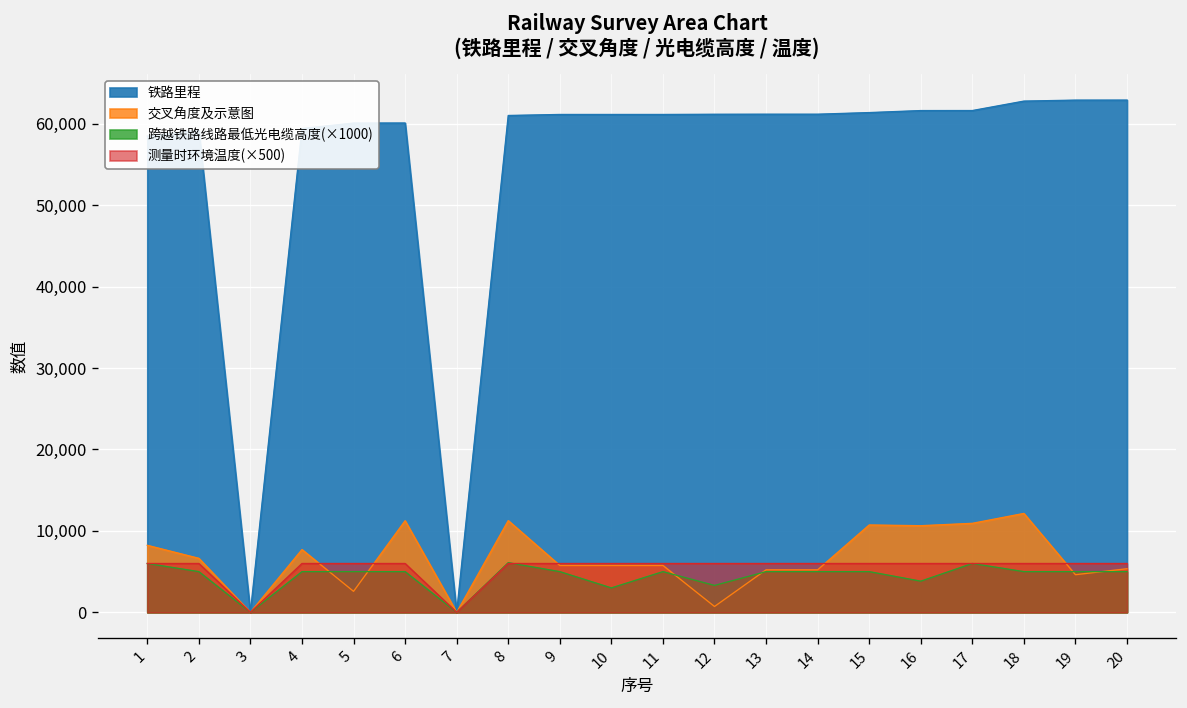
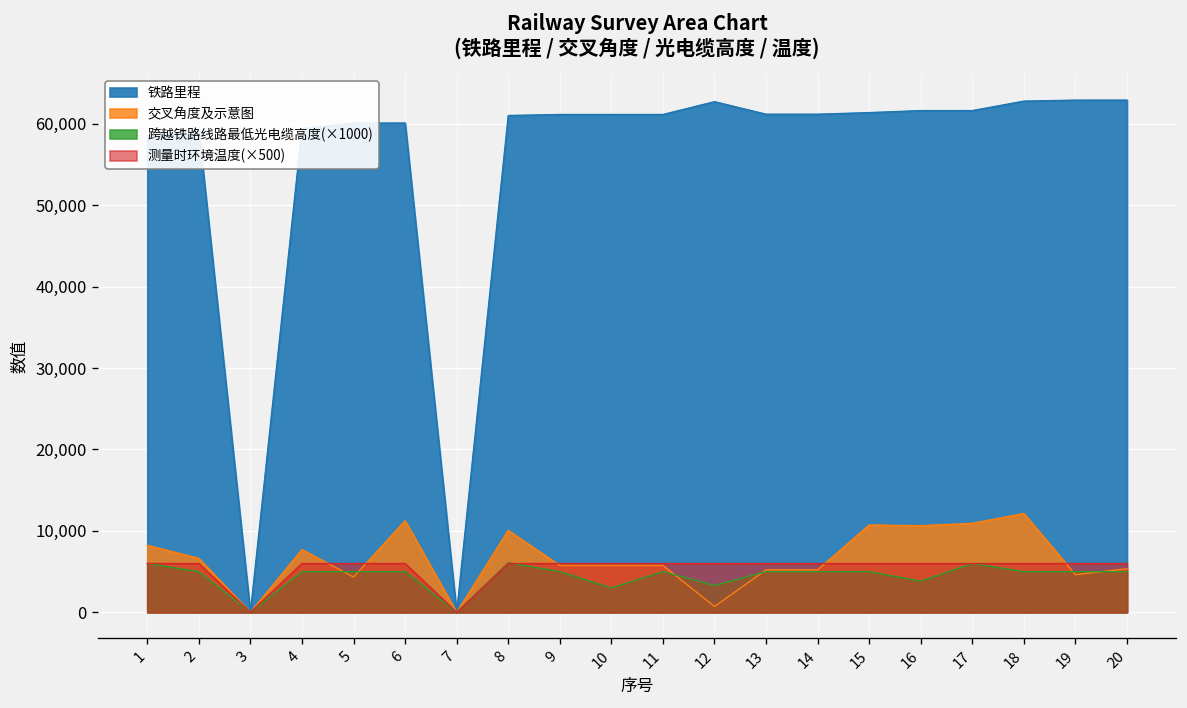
交叉角度及示意图, 5: 3,000 -> 4,000
交叉角度及示意图, 8: 11,000 -> 10,000
铁路里程, 12: 61,000 -> 63,000
